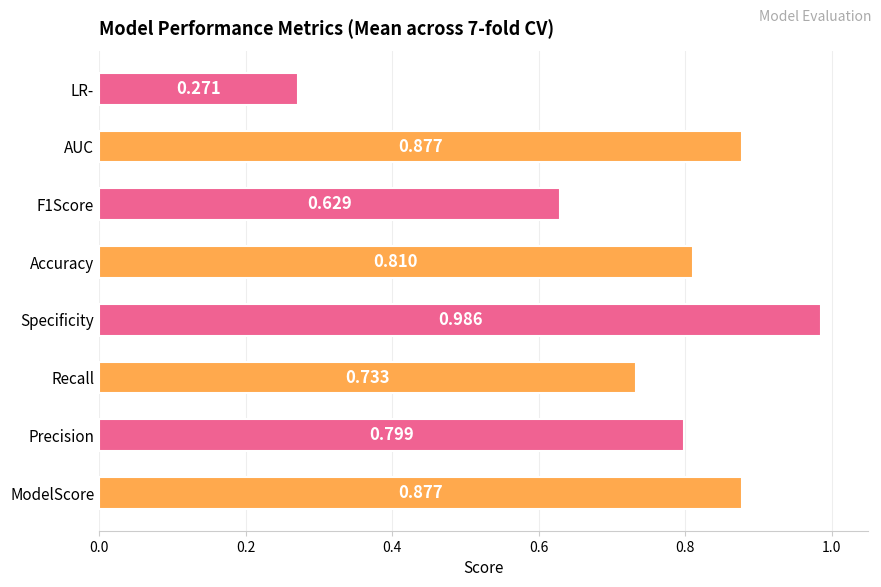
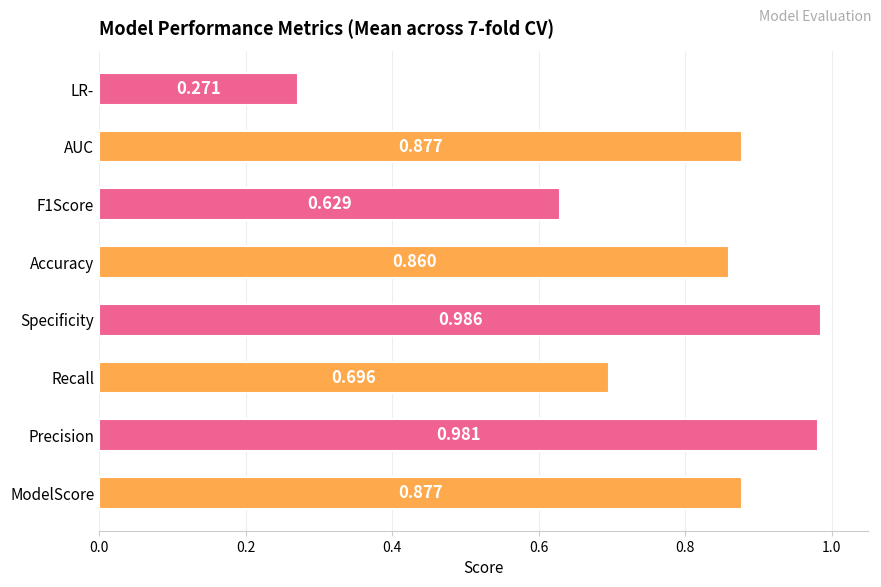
Accuracy: 0.810 -> 0.860
Recall: 0.733 -> 0.696
Precision: 0.799 -> 0.981
